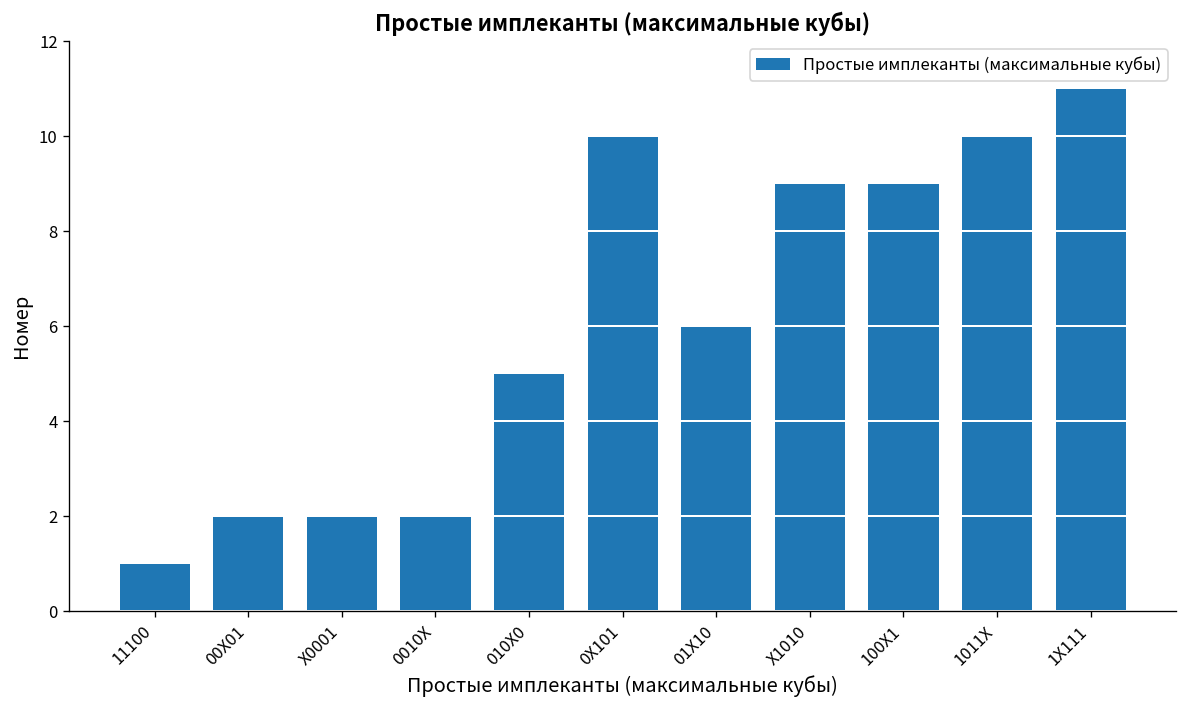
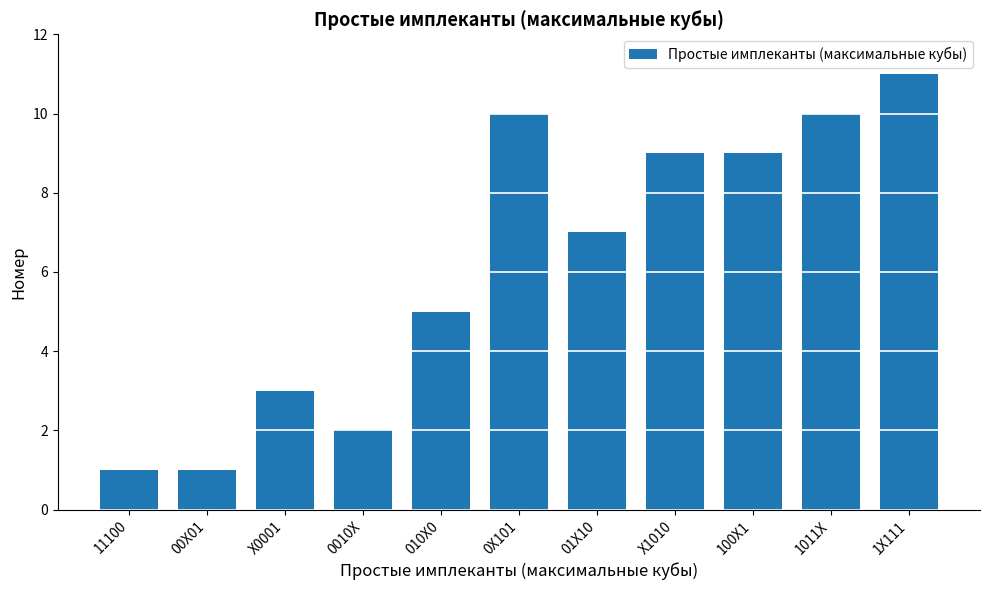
00X01: 2 -> 1
X0001: 2 -> 3
01X10: 6 -> 7
